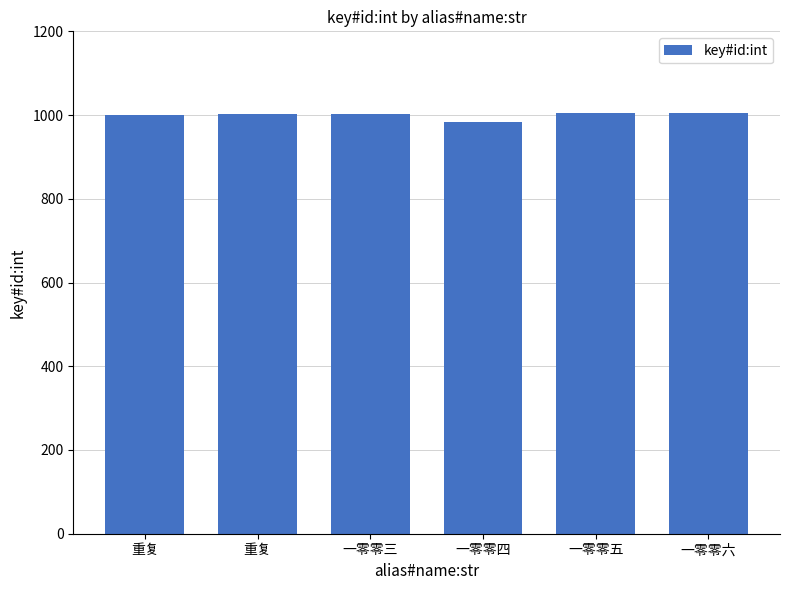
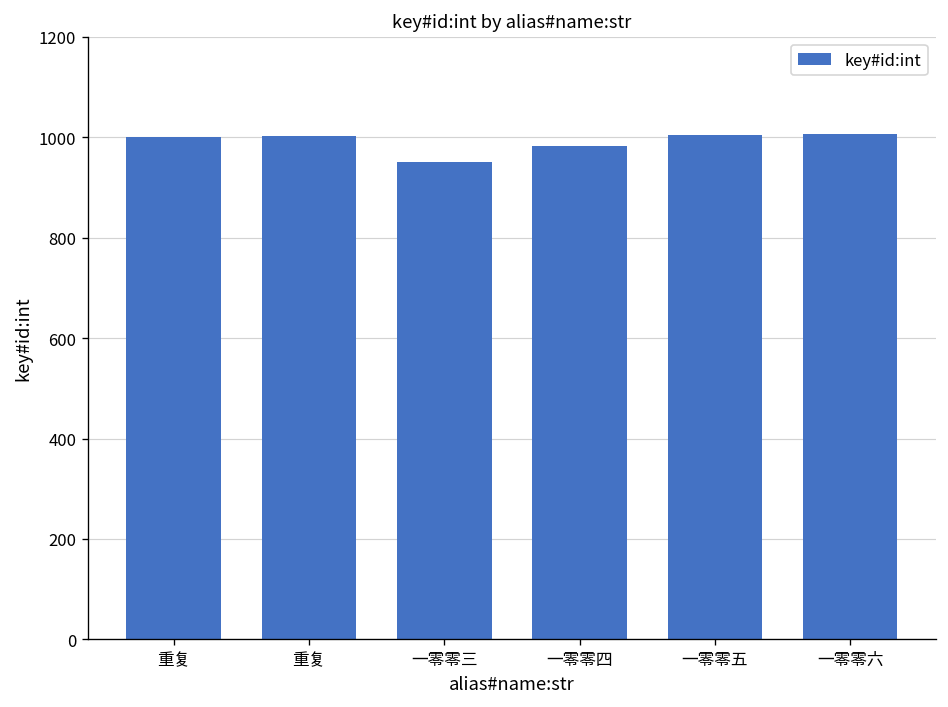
一零零三: 1000 -> 950
